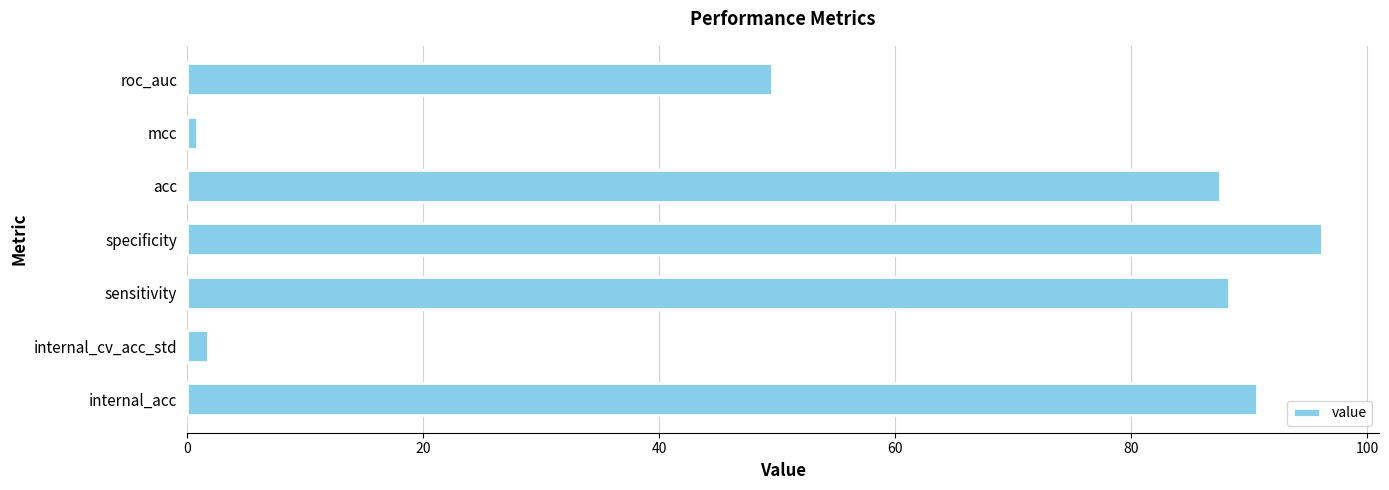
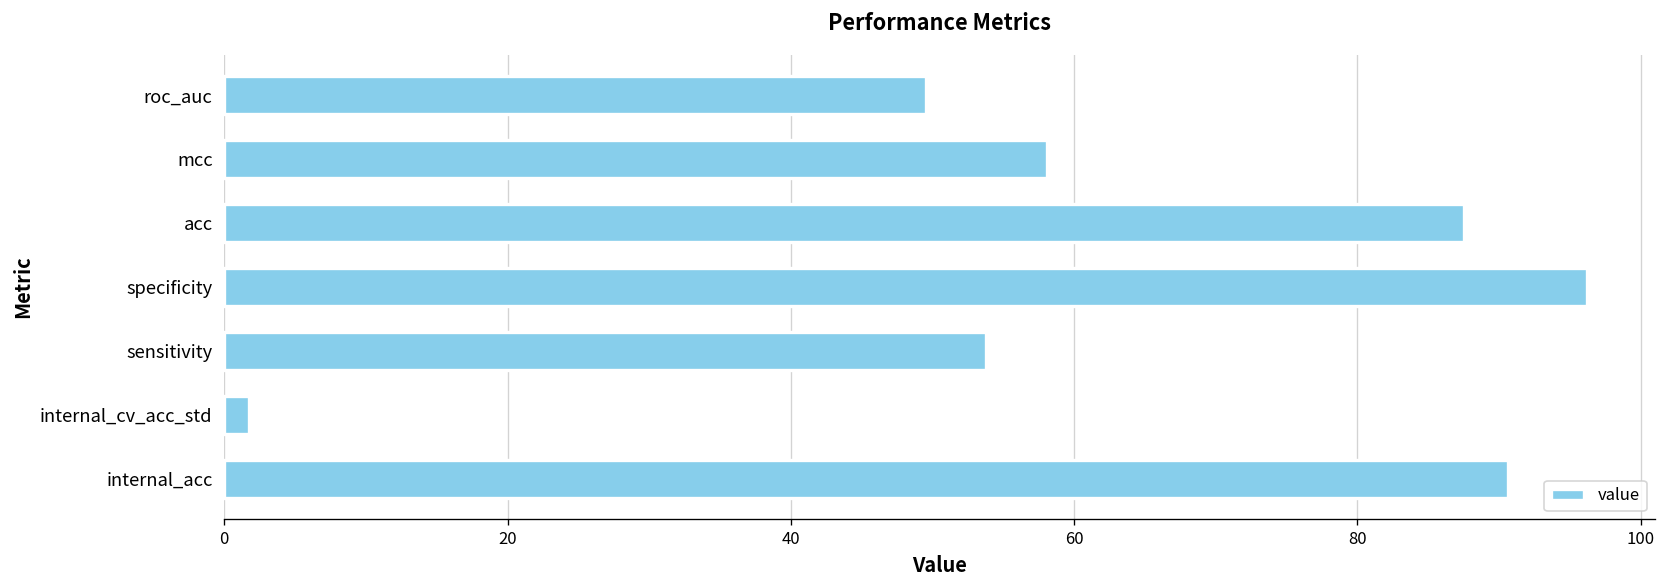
mcc: 0.8 -> 58.1
sensitivity: 88.2 -> 53.8
